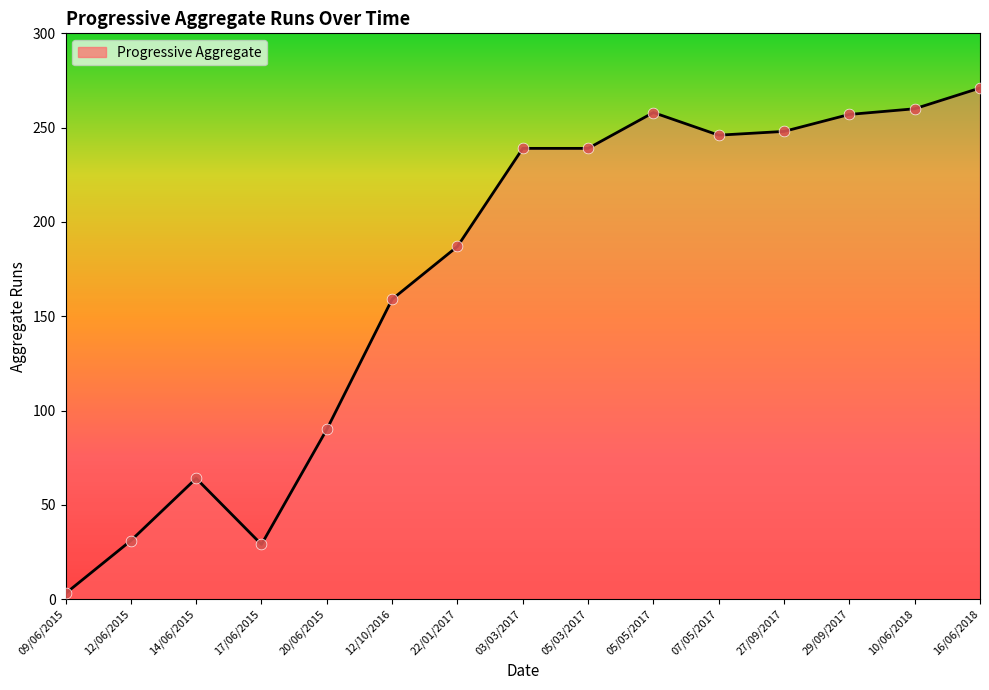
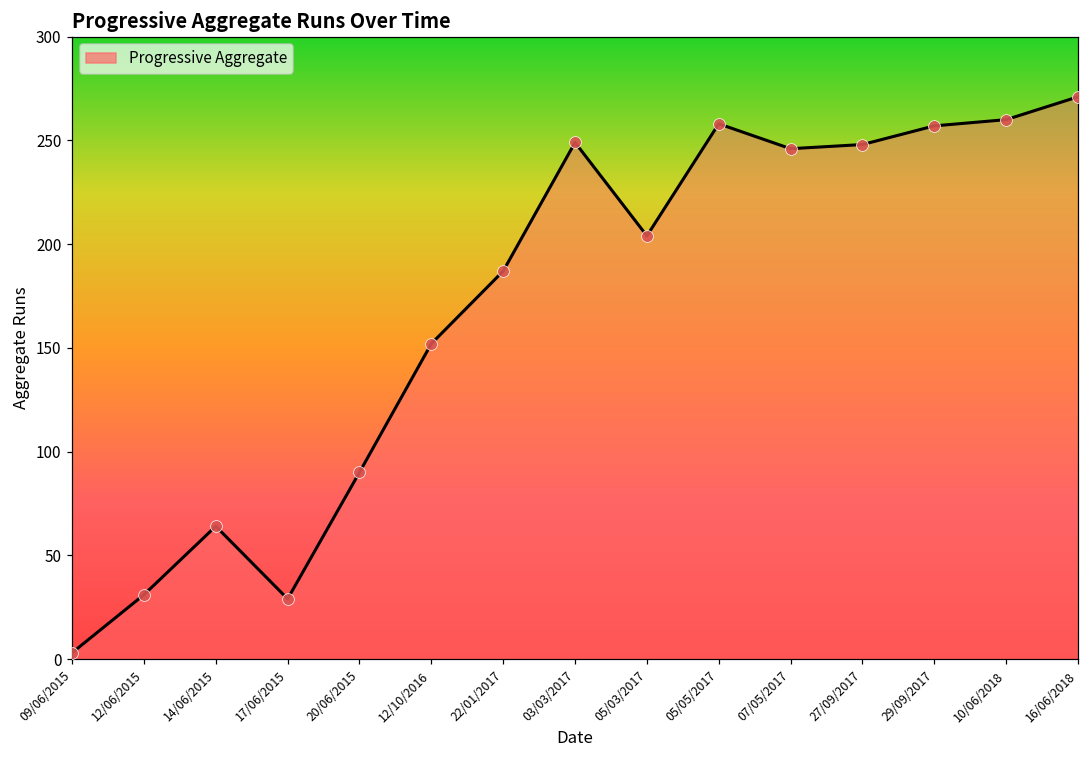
12/10/2016: 159 -> 152
03/03/2017: 239 -> 249
05/03/2017: 239 -> 204
